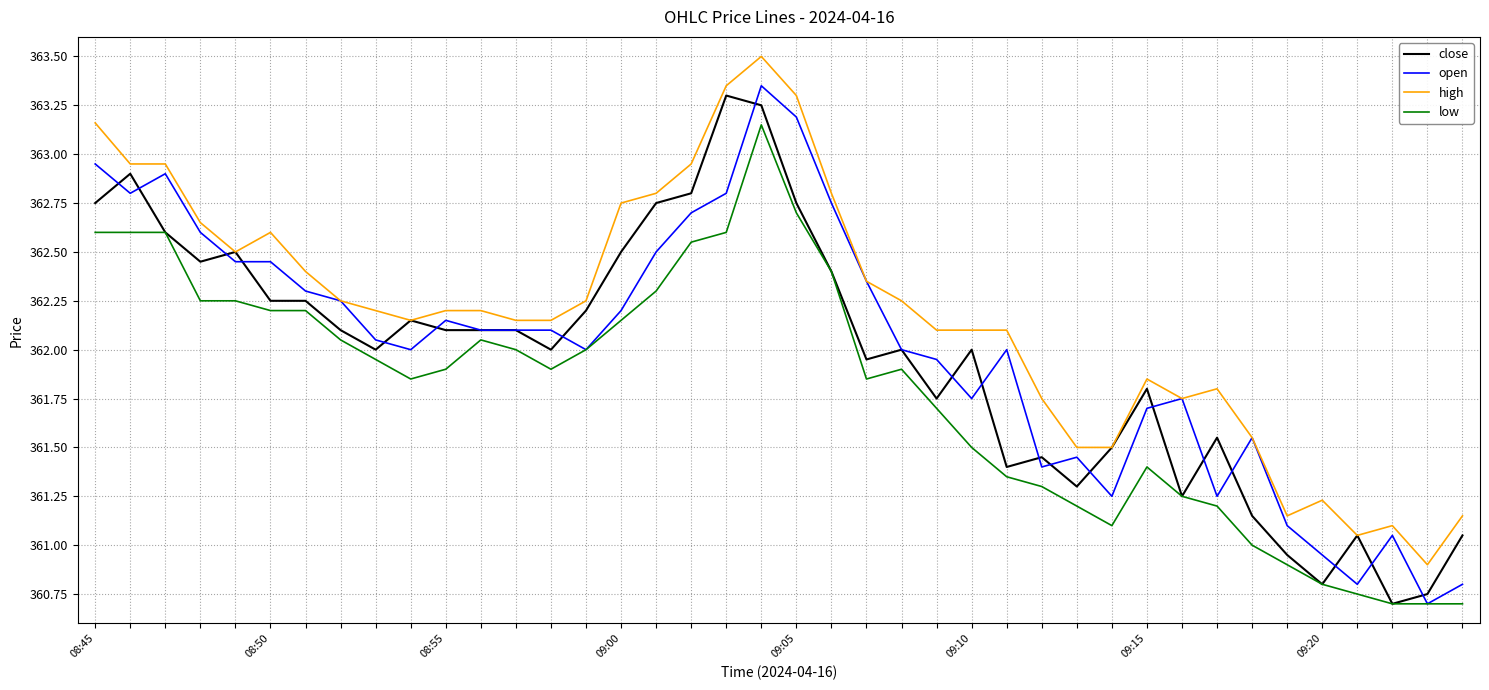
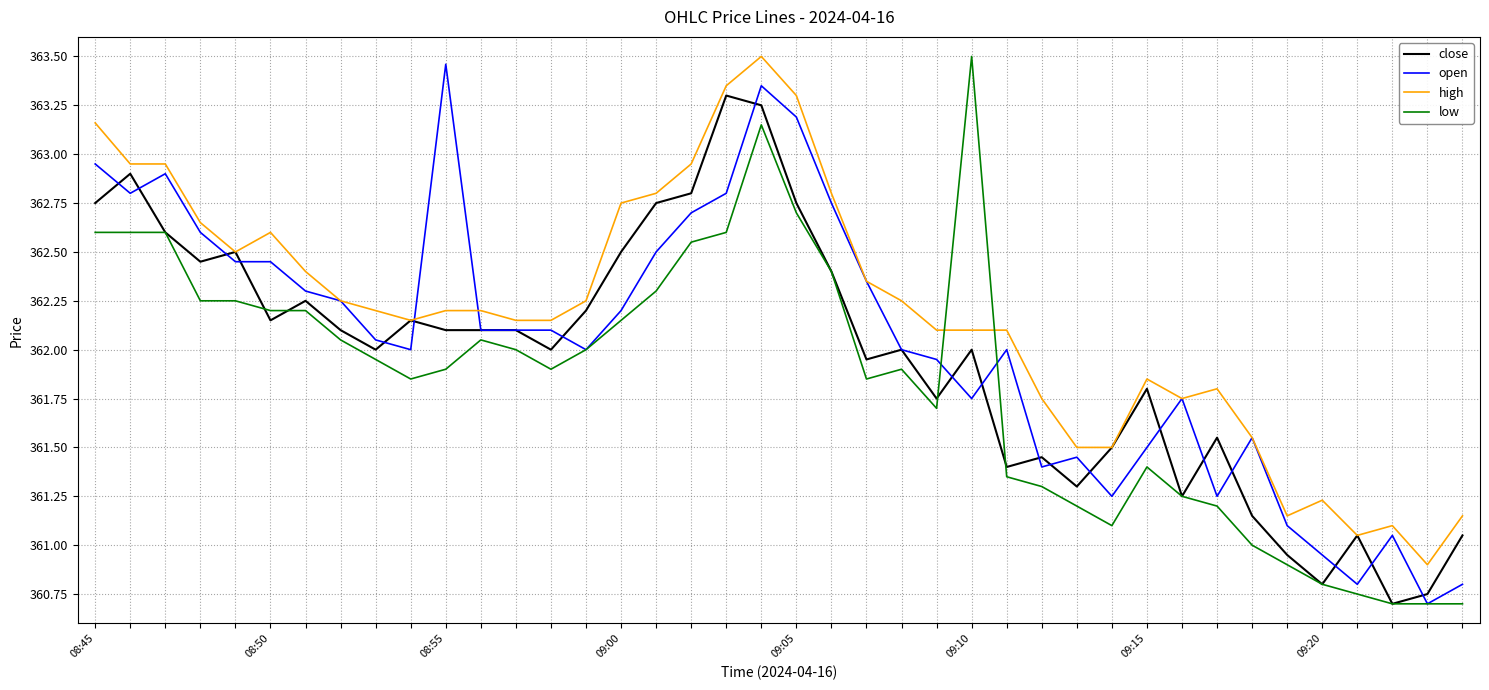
close, 08:50: 362.25 -> 362.15
open, 08:55: 362.15 -> 363.46
low, 09:10: 361.5 -> 363.5
open, 09:15: 361.7 -> 361.5
